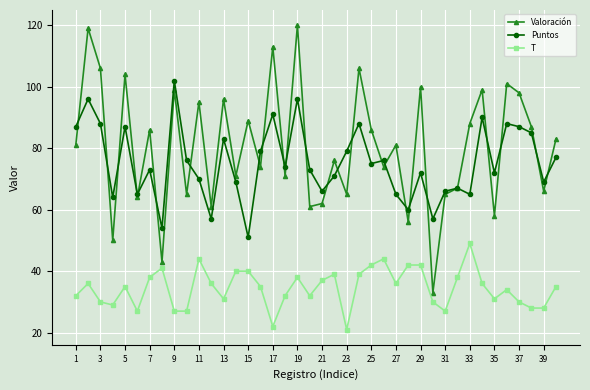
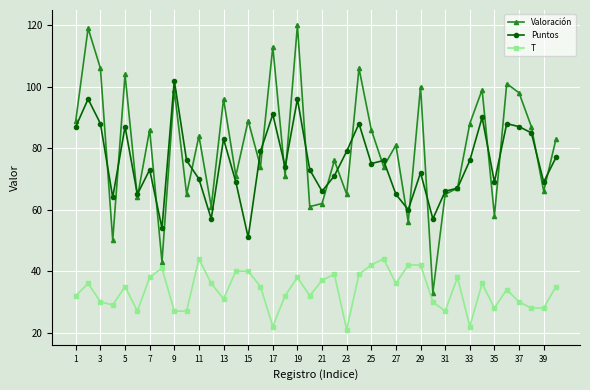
Valoración, 1: 81 -> 89
Valoración, 11: 95 -> 84
Puntos, 33: 65 -> 76
T, 33: 49 -> 22
Puntos, 35: 72 -> 69
T, 35: 31 -> 28
